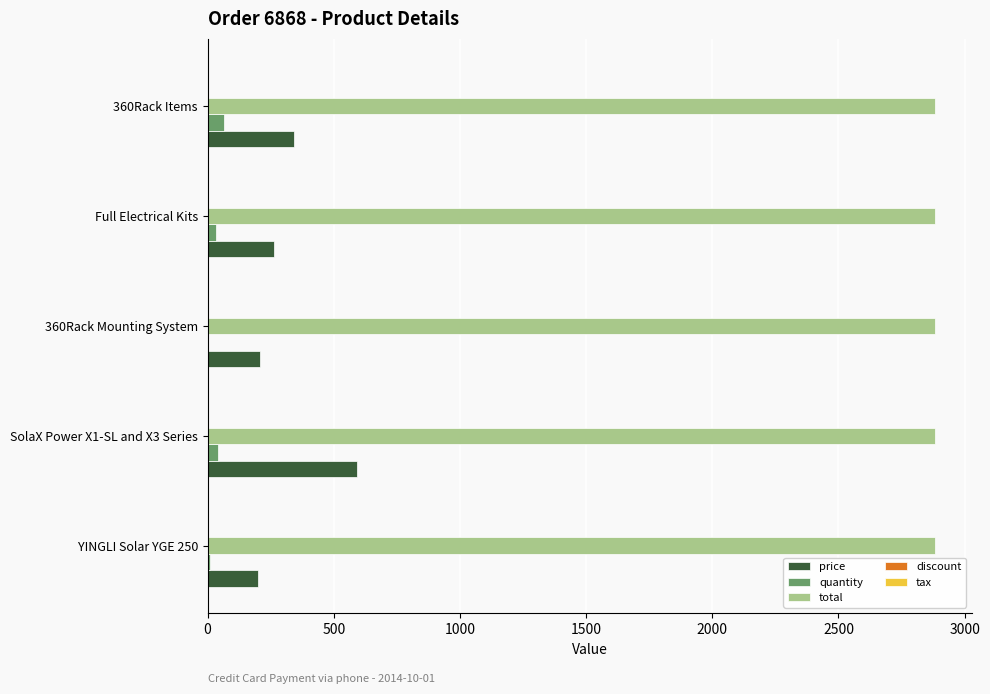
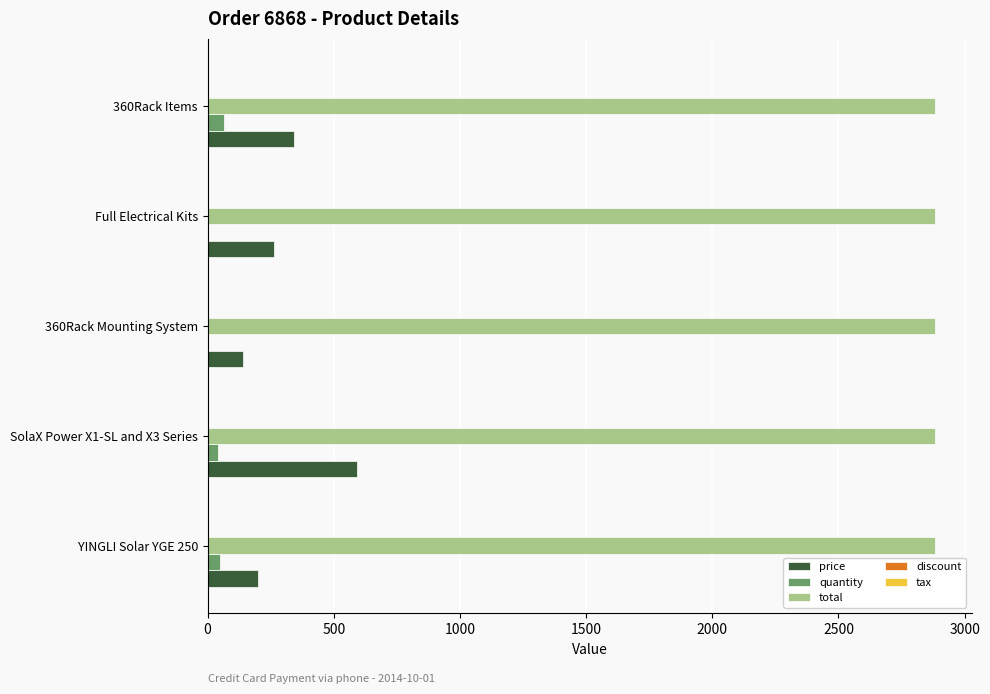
quantity, Full Electrical Kits: 30 -> 0
price, 360Rack Mounting System: 210 -> 140
quantity, YINGLI Solar YGE 250: 10 -> 50
